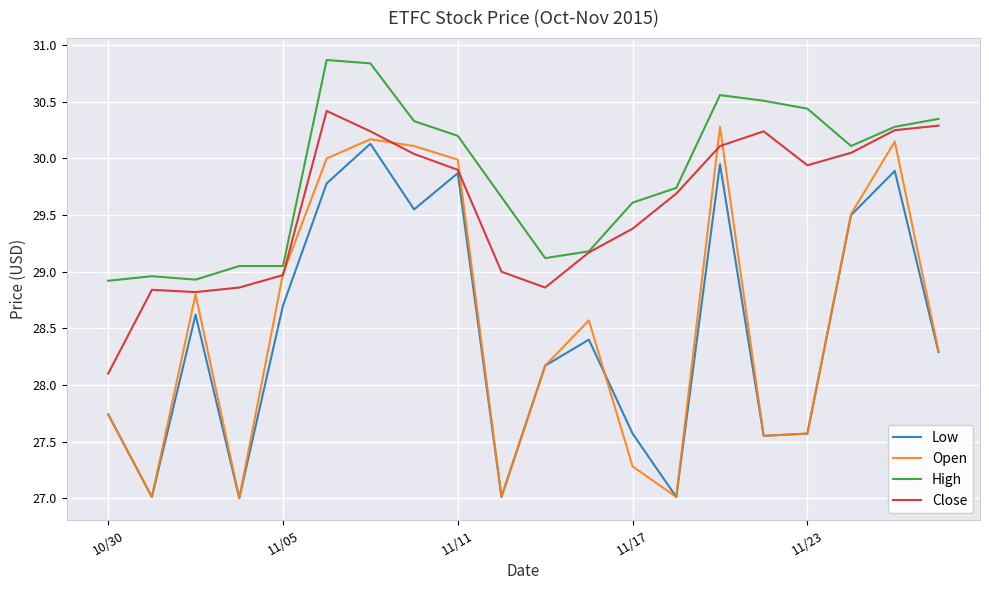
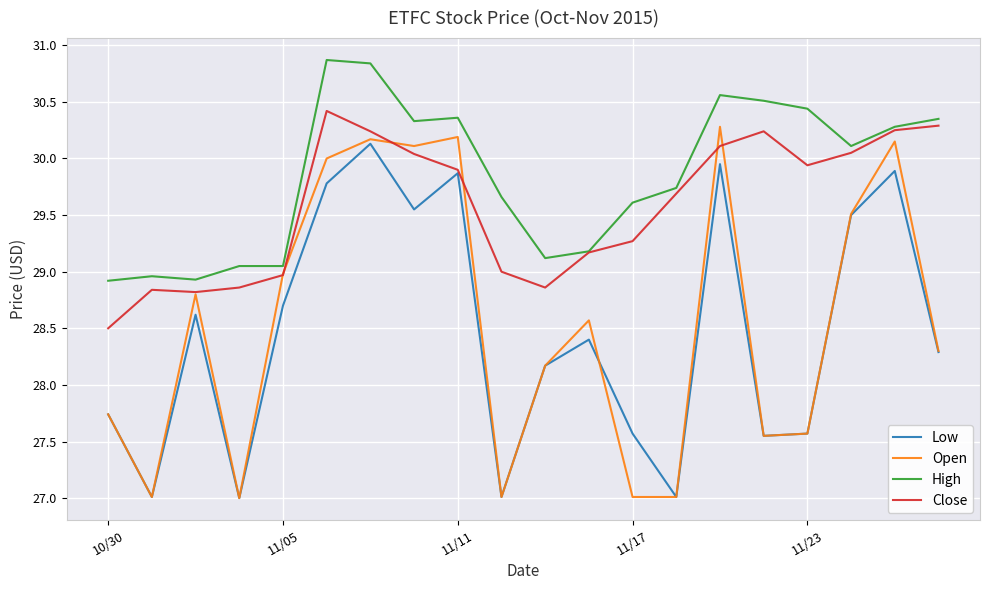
Close, 10/30: 28.1 -> 28.5
Open, 11/11: 29.99 -> 30.19
High, 11/11: 30.20 -> 30.36
Open, 11/17: 27.28 -> 27.01
Close, 11/17: 29.38 -> 29.27
